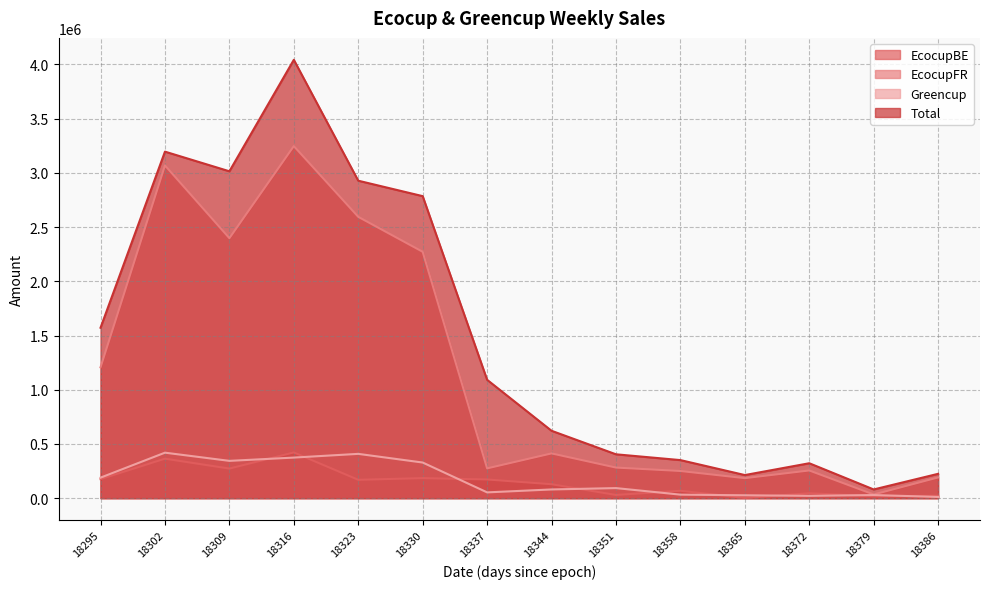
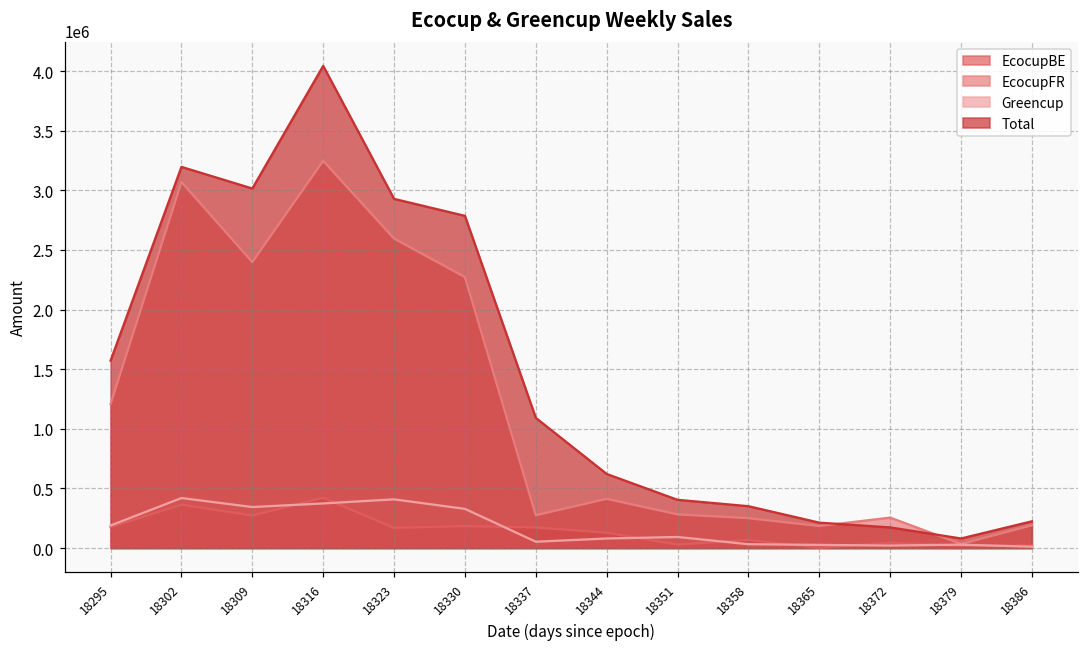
Total, 18372: 320000 -> 170000
